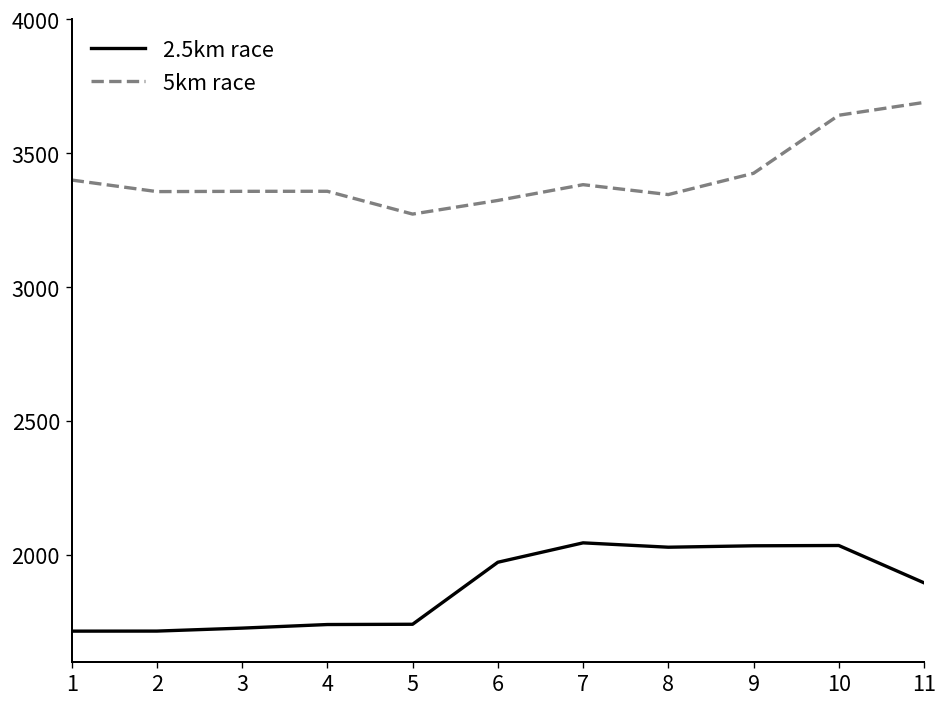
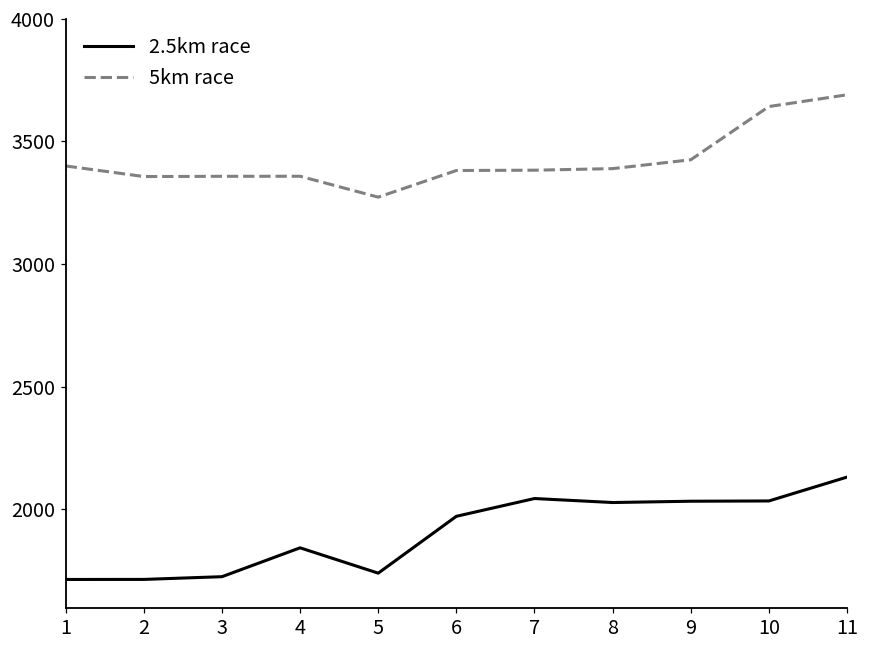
2.5km race, 4: 1740 -> 1840
5km race, 6: 3320 -> 3380
5km race, 8: 3350 -> 3390
2.5km race, 11: 1890 -> 2130
